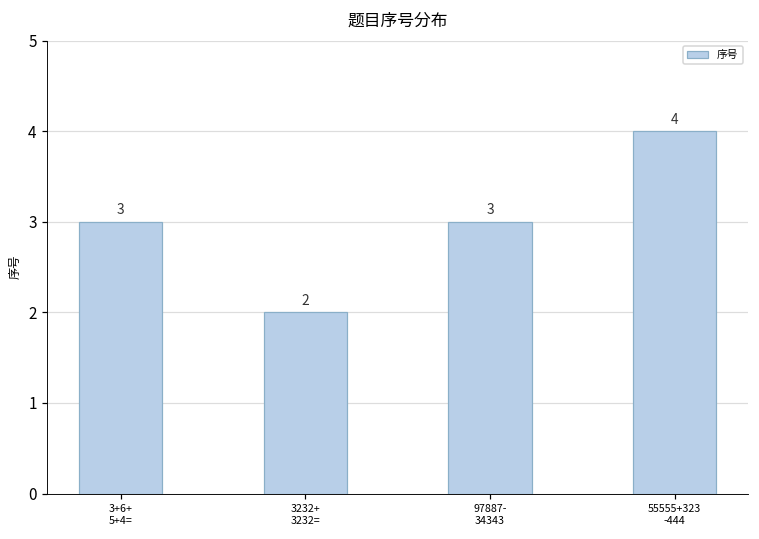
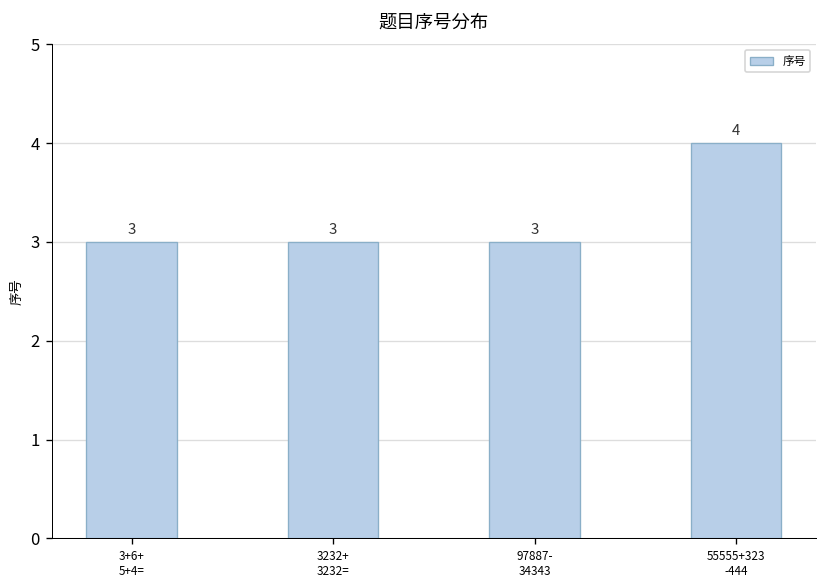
3232+ 3232=: 2 -> 3
